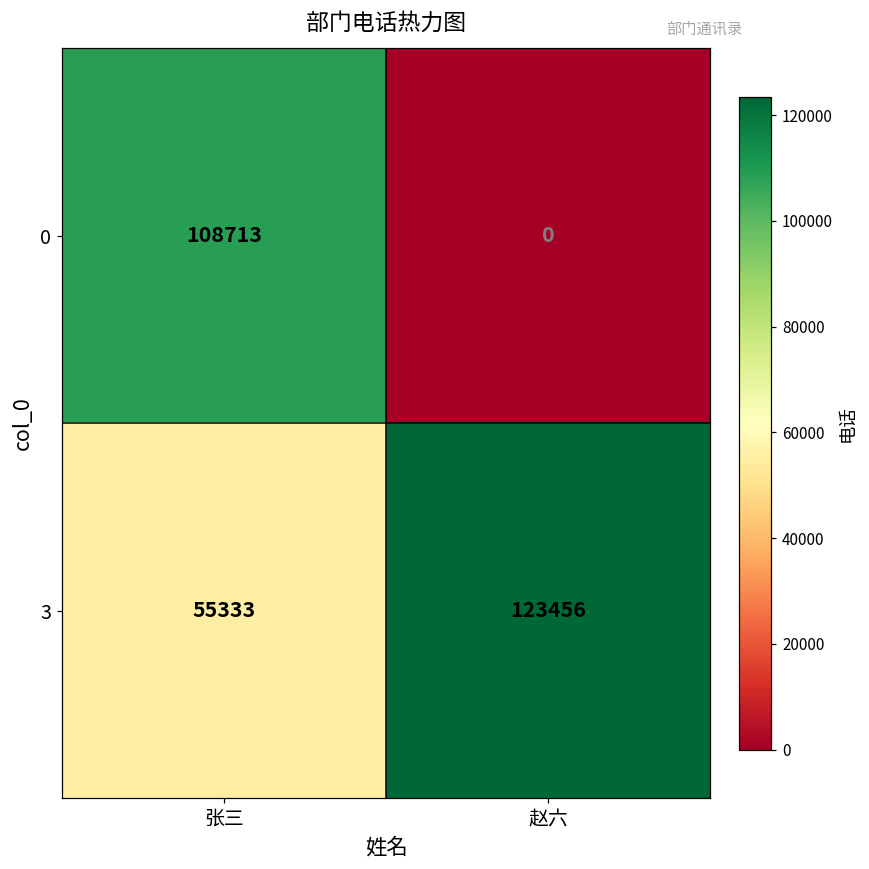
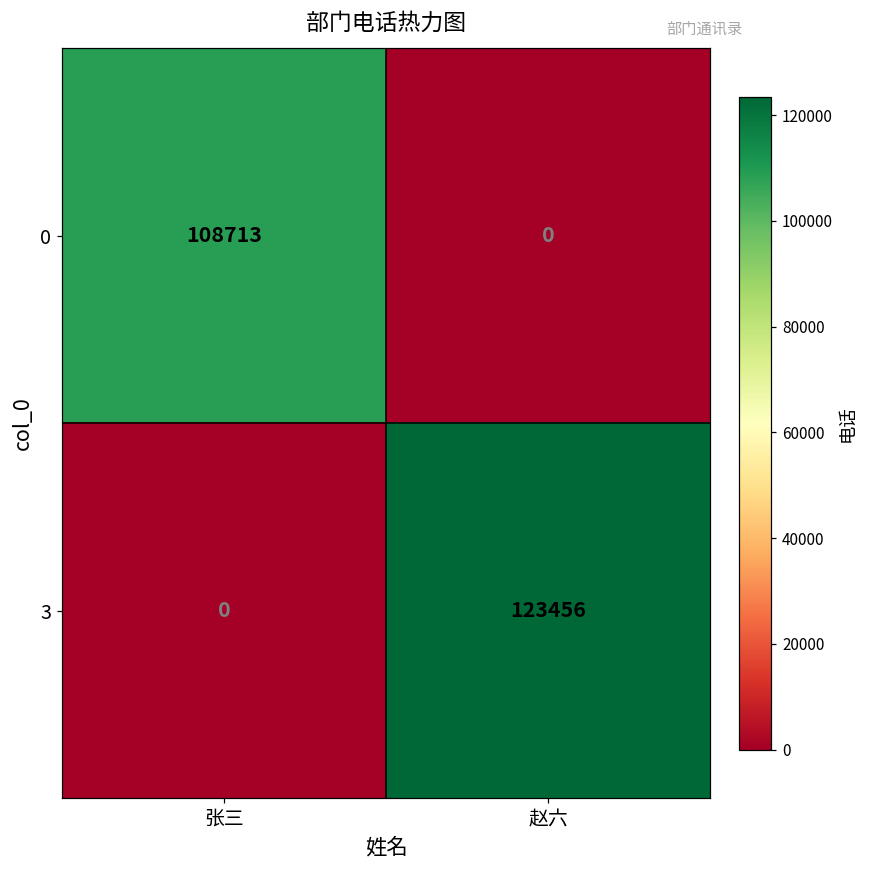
3, 张三: 55333 -> 0
